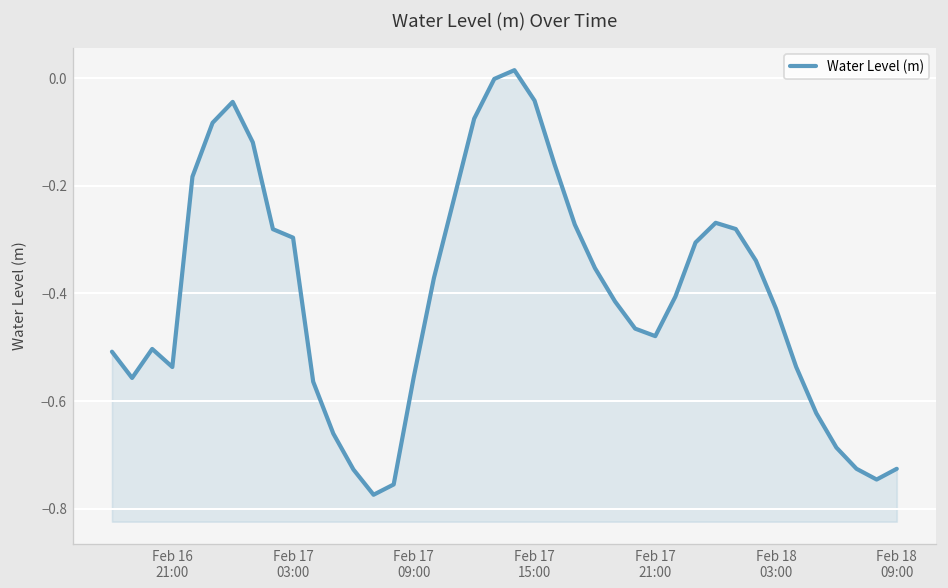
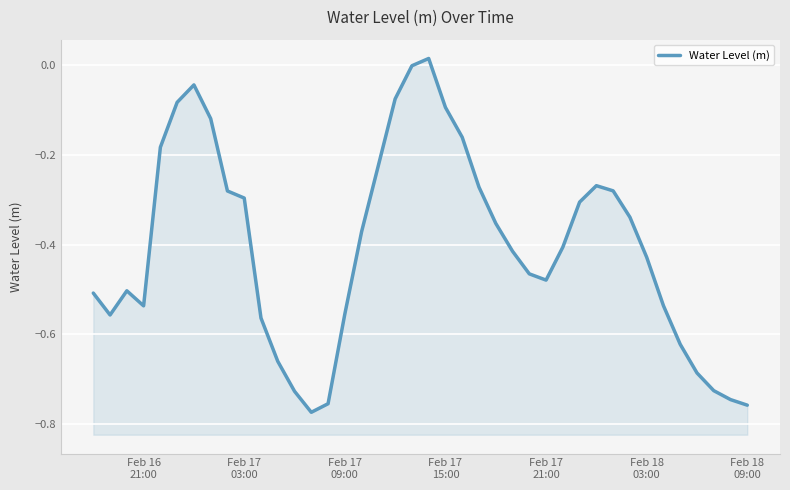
Feb 17 15:00: -0.04 -> -0.09
Feb 18 09:00: -0.73 -> -0.76
